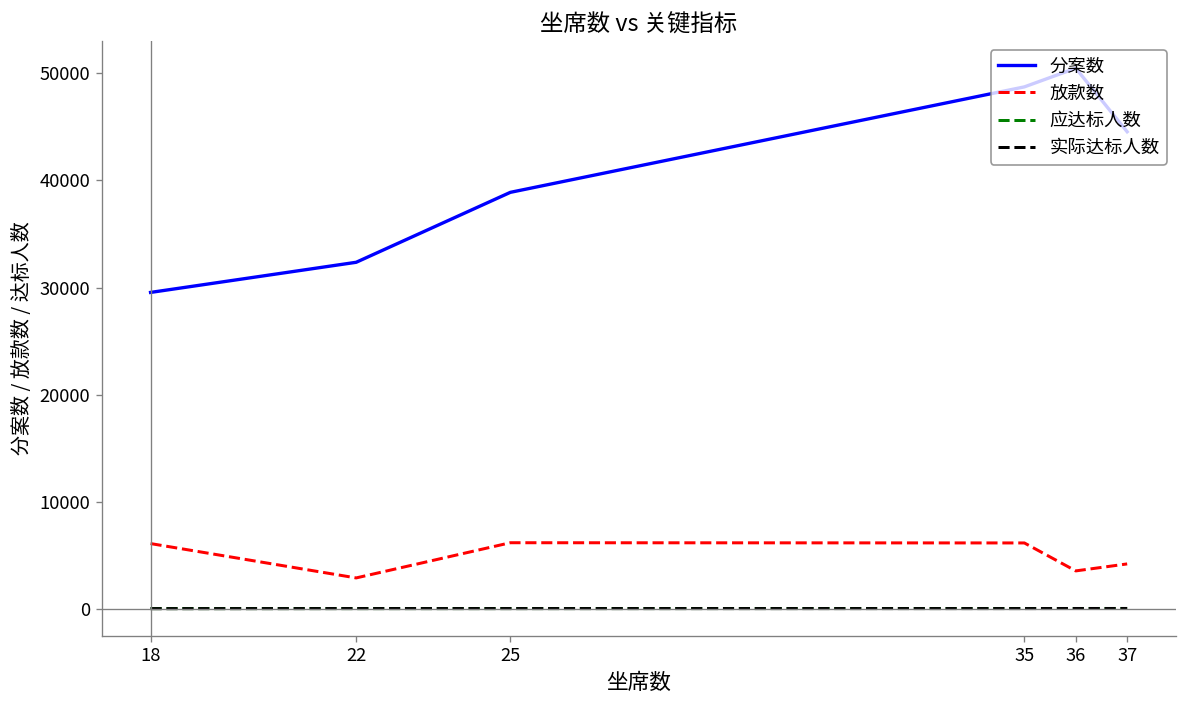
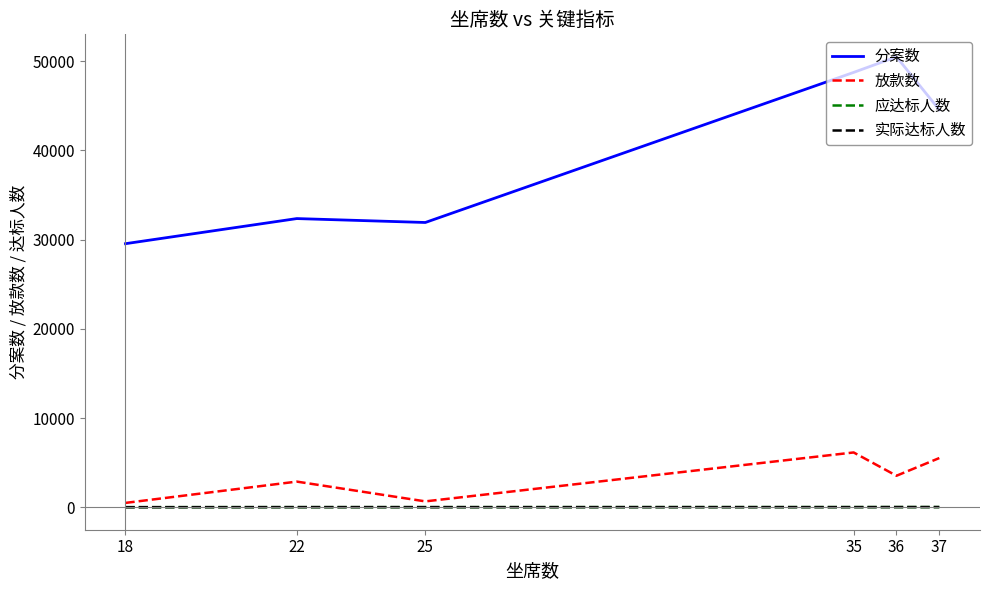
放款数, 18: 6000 -> 0
分案数, 25: 39000 -> 32000
放款数, 25: 6000 -> 1000
放款数, 37: 4000 -> 6000
